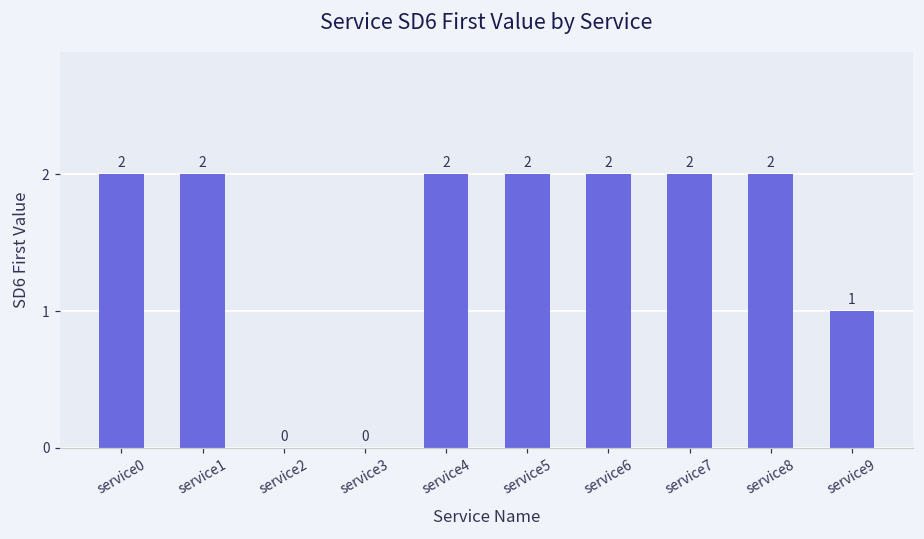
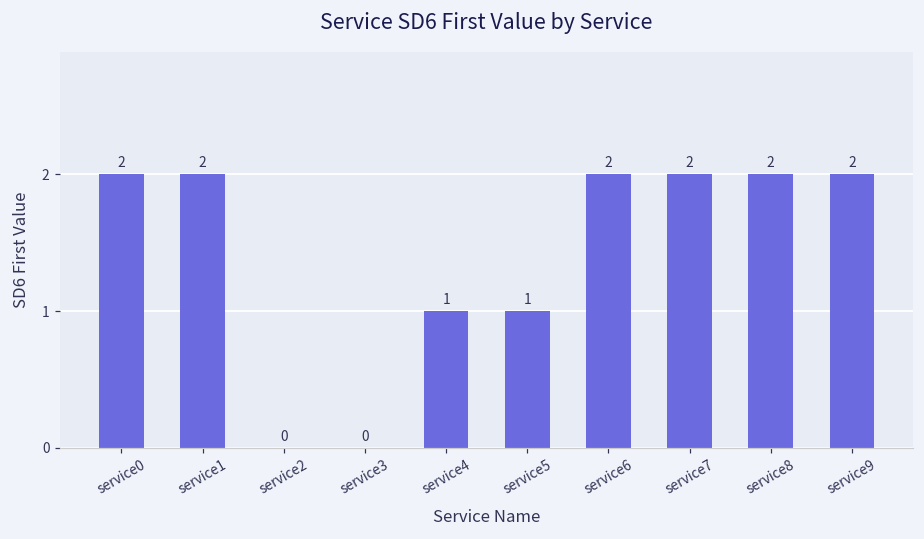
service4: 2 -> 1
service5: 2 -> 1
service9: 1 -> 2
